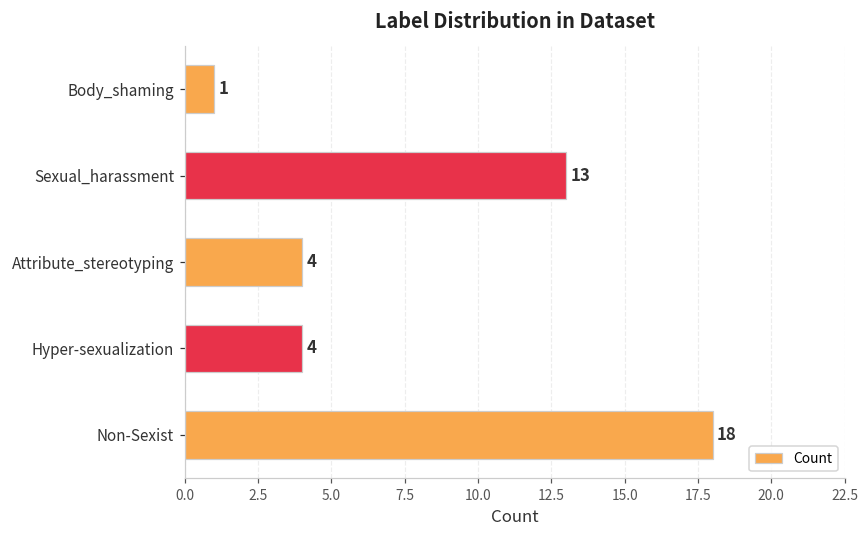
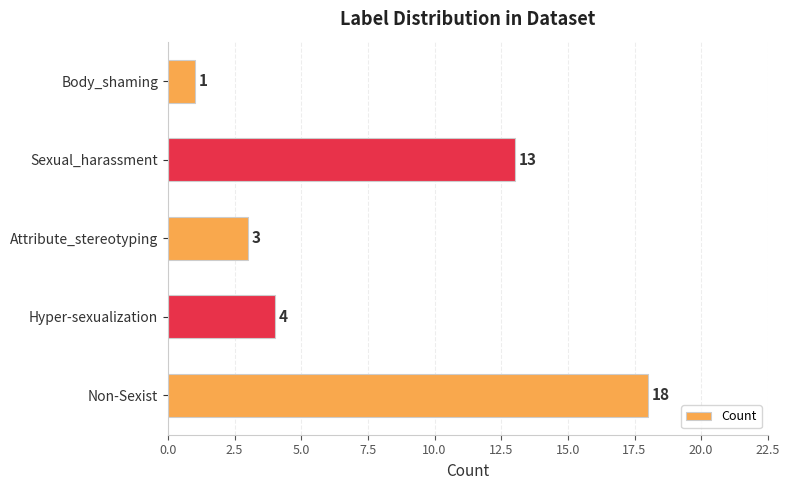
Attribute_stereotyping: 4 -> 3
